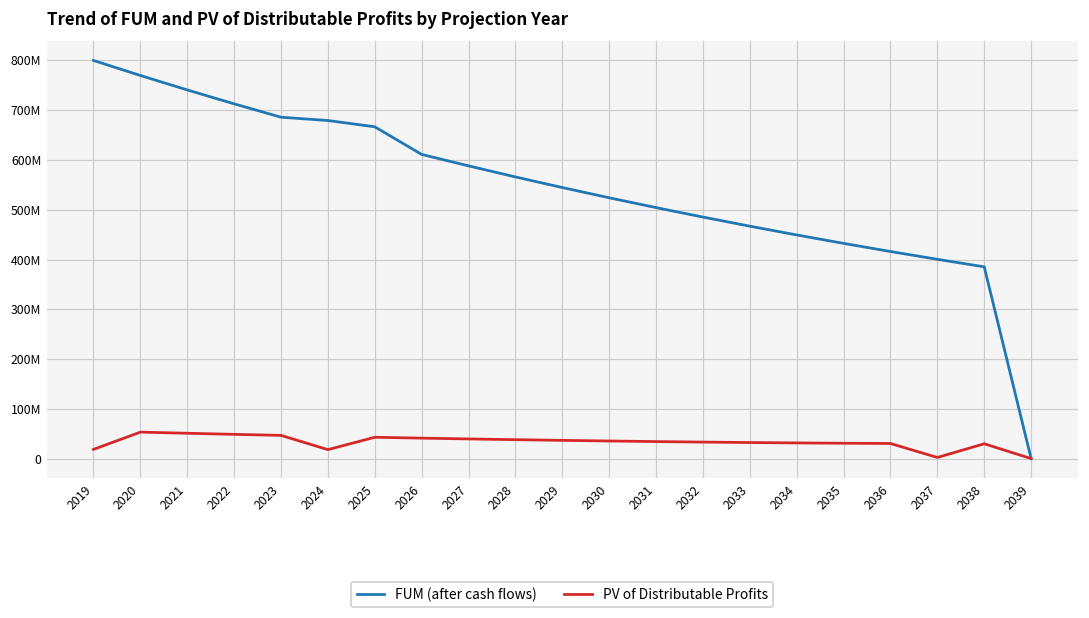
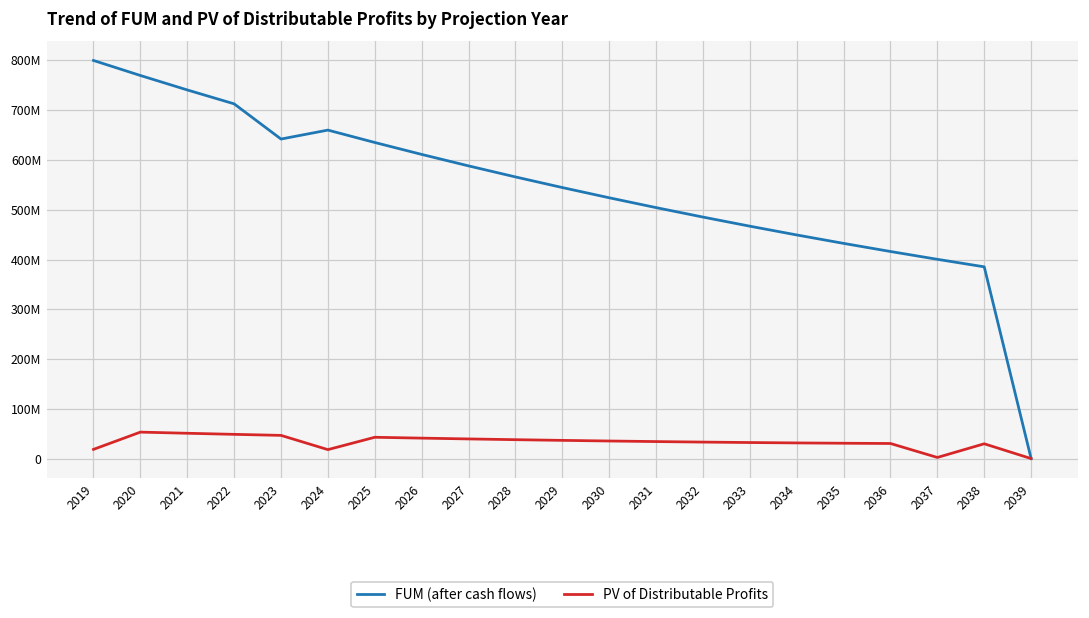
FUM (after cash flows), 2023: 690000000 -> 640000000
FUM (after cash flows), 2024: 680000000 -> 660000000
FUM (after cash flows), 2025: 670000000 -> 640000000
